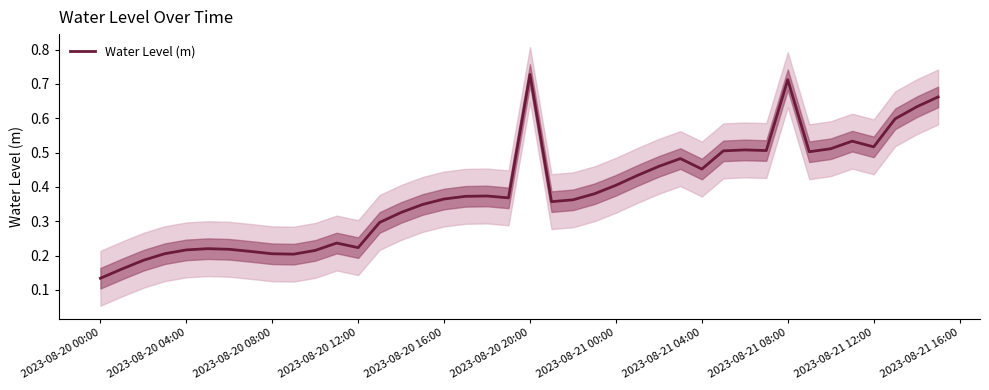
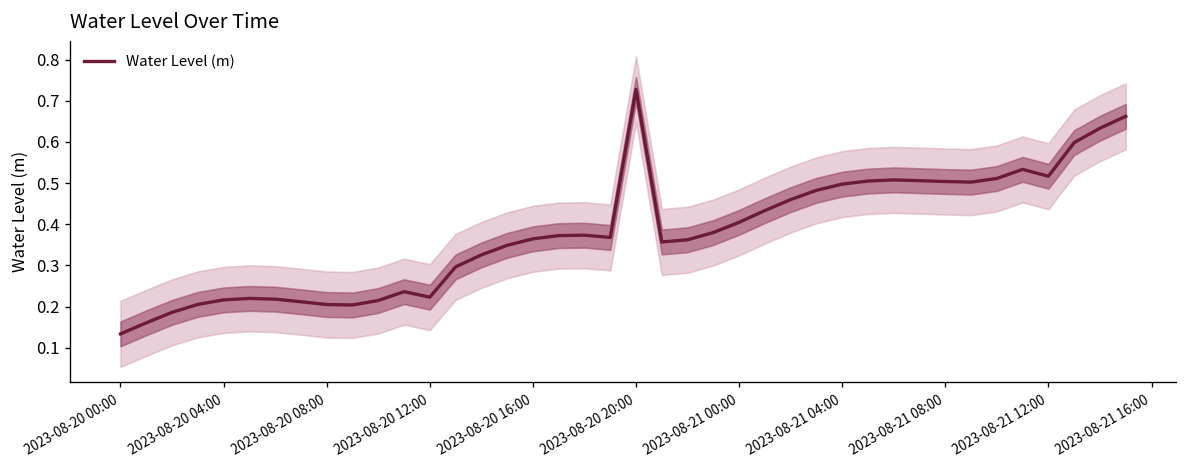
Water Level (m), 2023-08-21 04:00: 0.45 -> 0.50
Water Level (m), 2023-08-21 08:00: 0.71 -> 0.50
